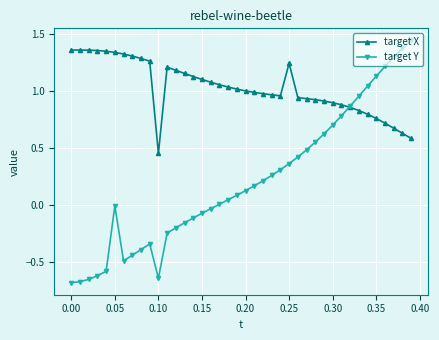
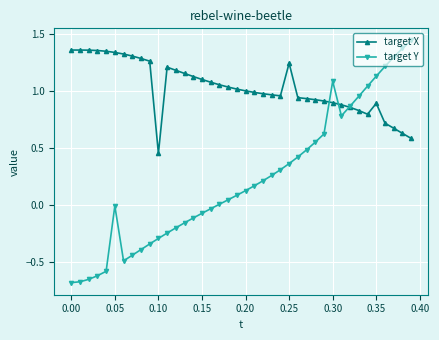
target Y, 0.10: -0.64 -> -0.29
target Y, 0.30: 0.70 -> 1.09
target X, 0.35: 0.76 -> 0.89
